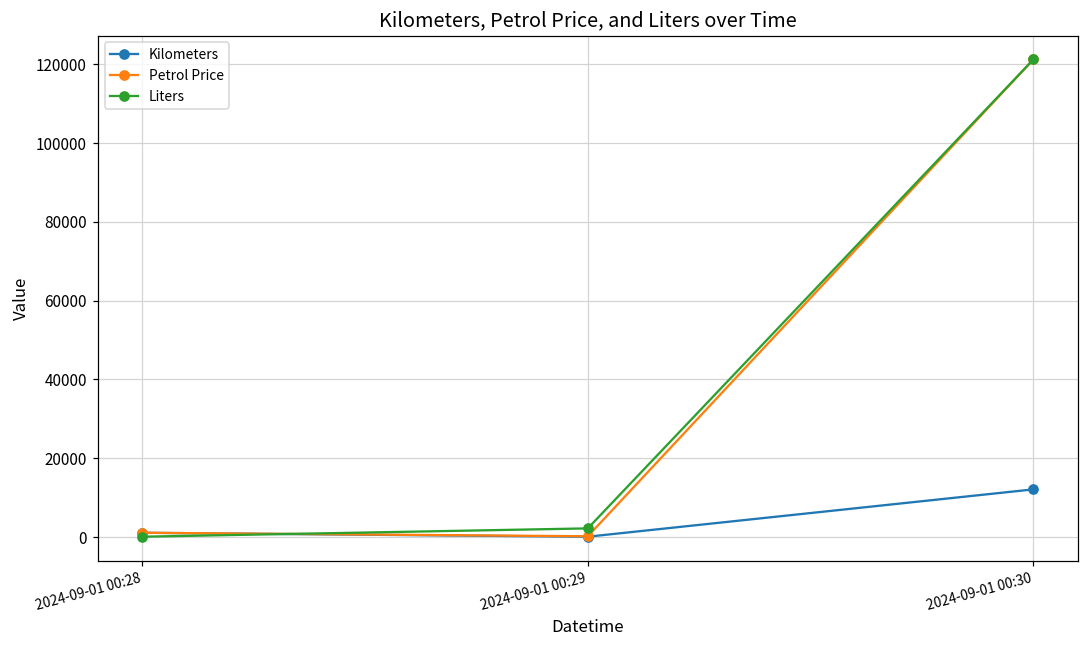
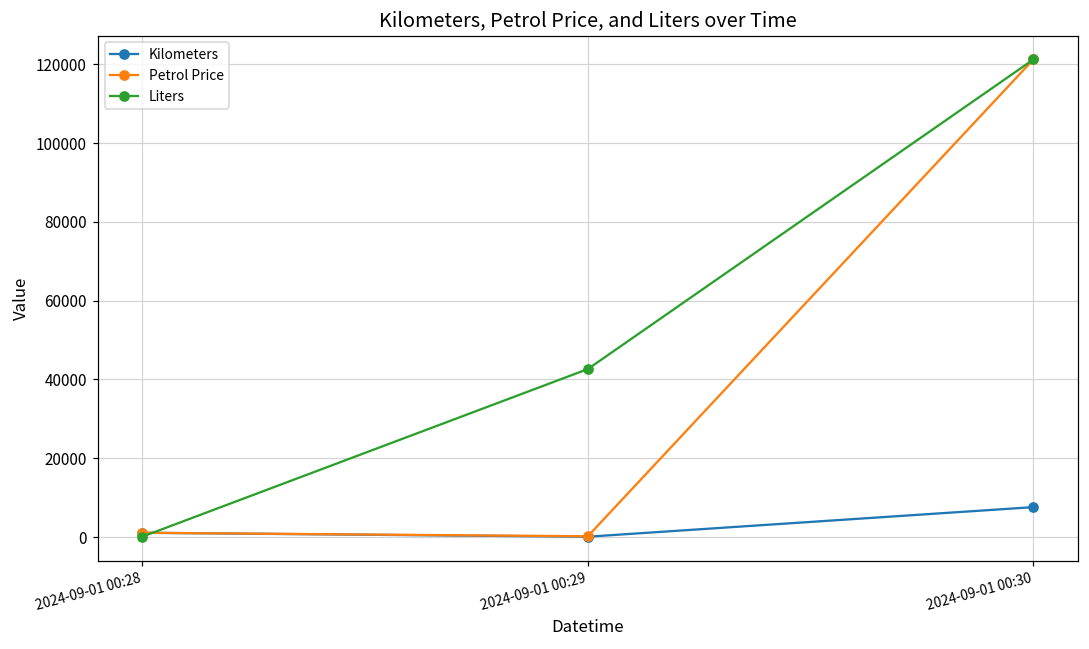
Liters, 2024-09-01 00:29: 2000 -> 43000
Kilometers, 2024-09-01 00:30: 12000 -> 8000
